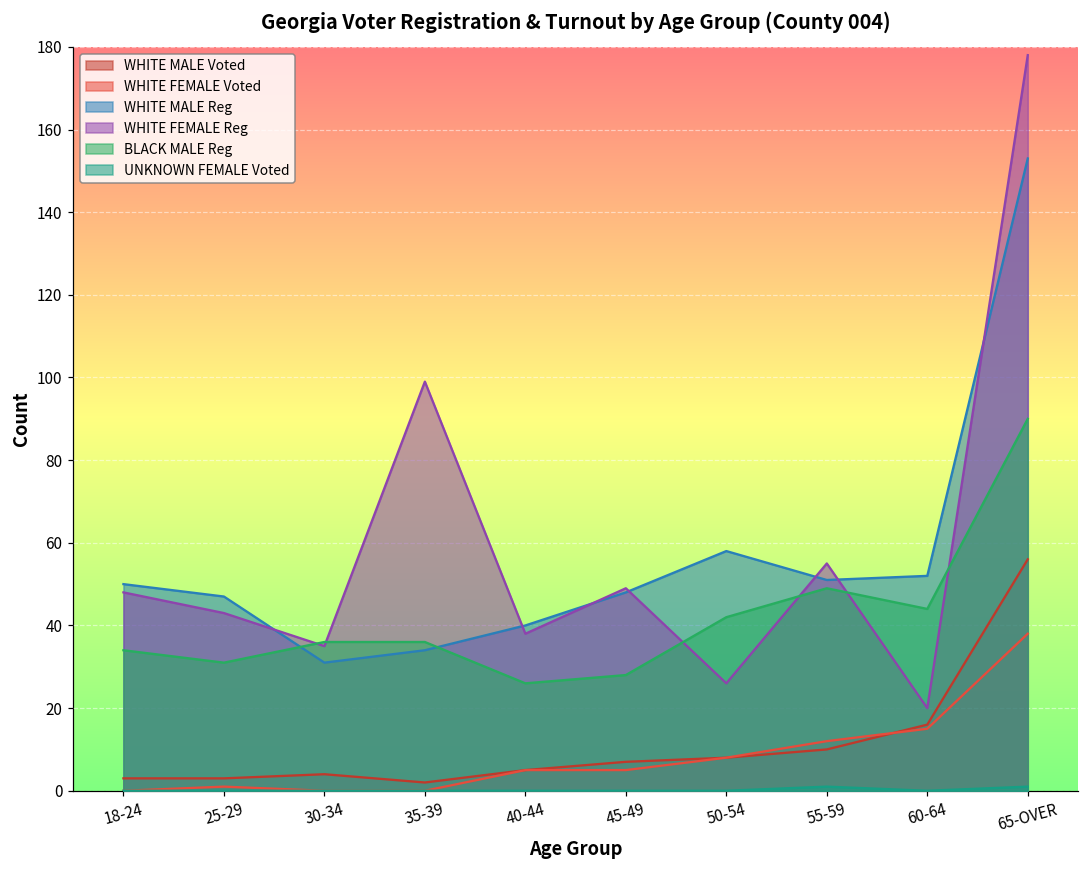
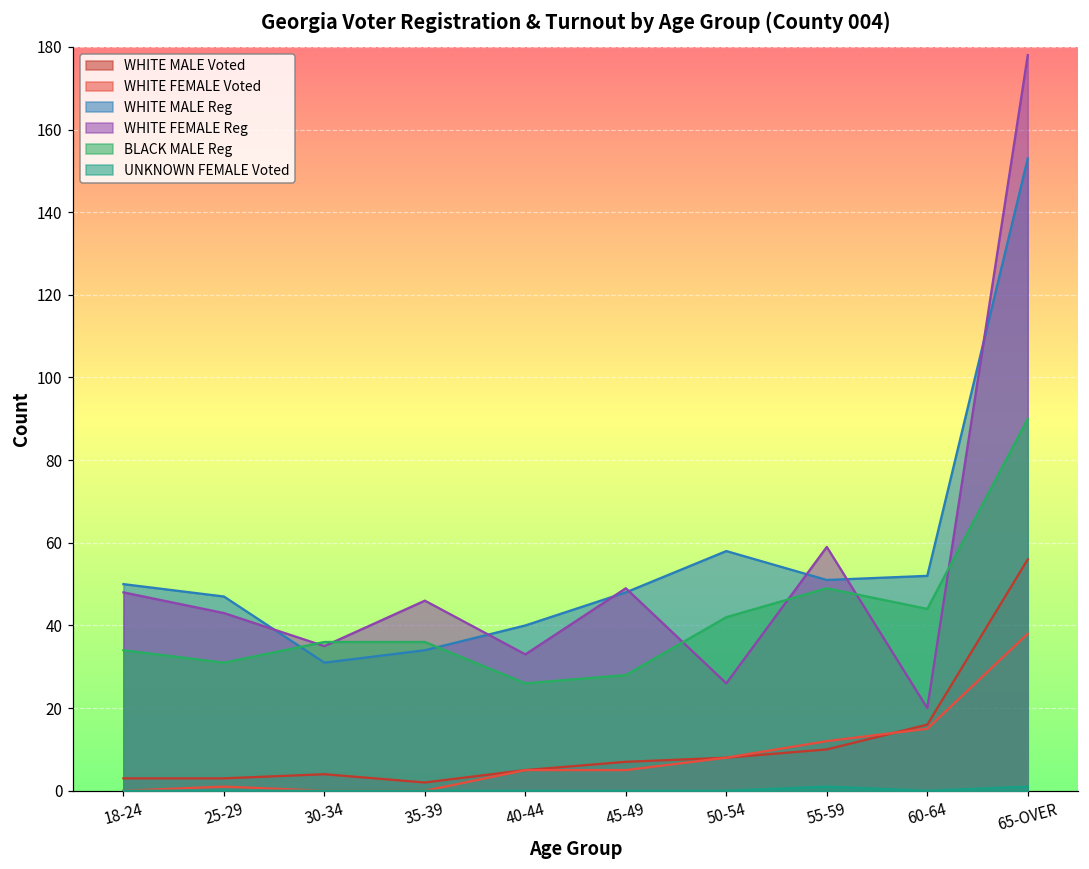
WHITE FEMALE Reg, 35-39: 99 -> 46
WHITE FEMALE Reg, 40-44: 38 -> 33
WHITE FEMALE Reg, 55-59: 55 -> 59
